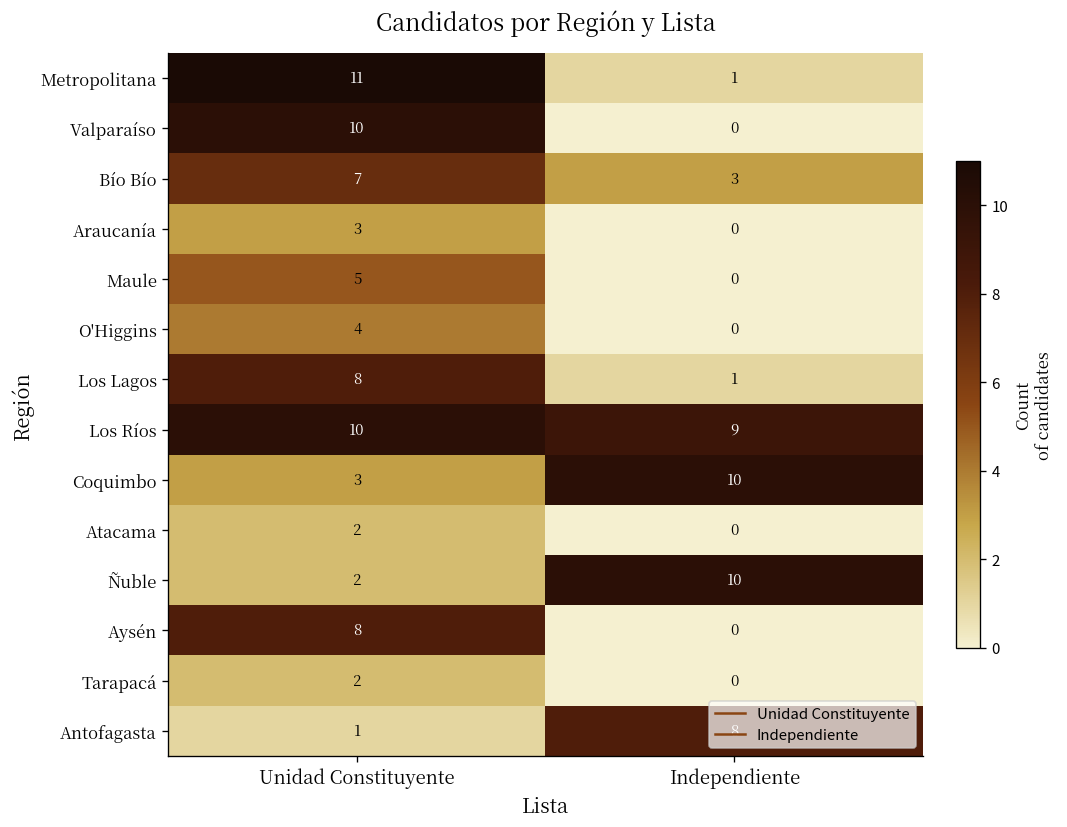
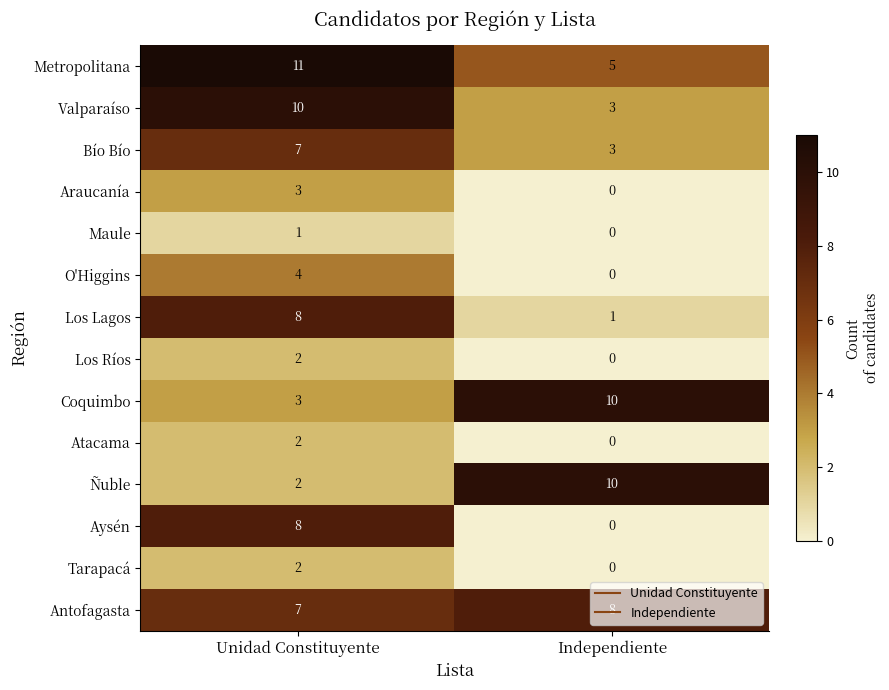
Metropolitana, Independiente: 1 -> 5
Valparaíso, Independiente: 0 -> 3
Maule, Unidad Constituyente: 5 -> 1
Los Ríos, Unidad Constituyente: 10 -> 2
Los Ríos, Independiente: 9 -> 0
Antofagasta, Unidad Constituyente: 1 -> 7
